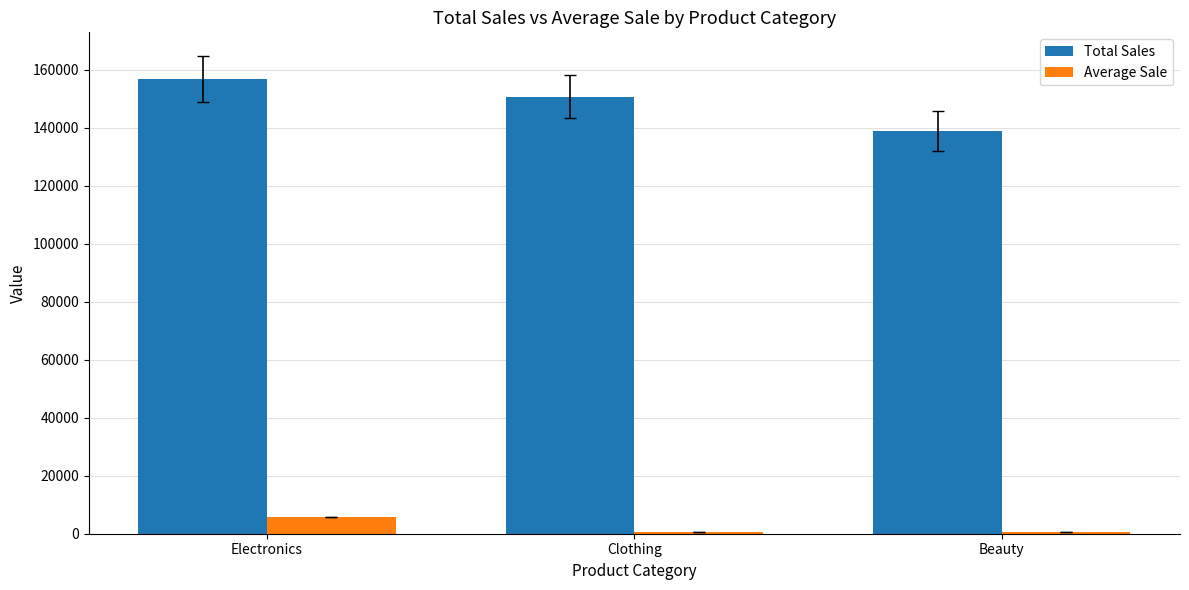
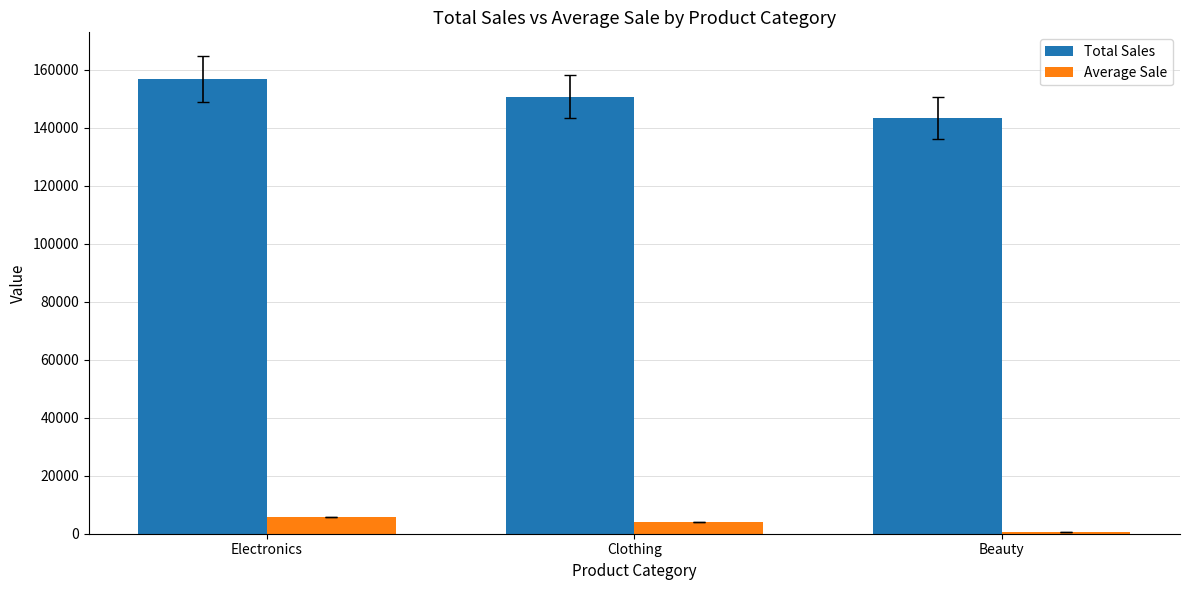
Average Sale, Clothing: 0 -> 4000
Total Sales, Beauty: 139000 -> 144000
